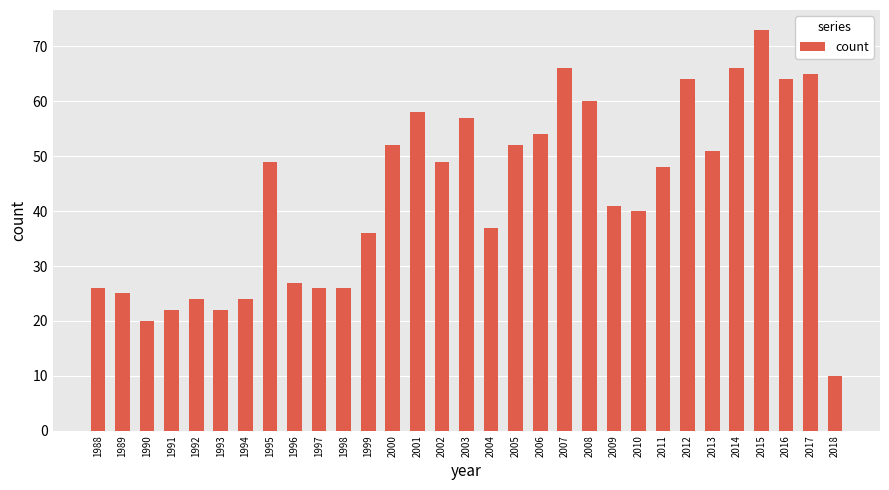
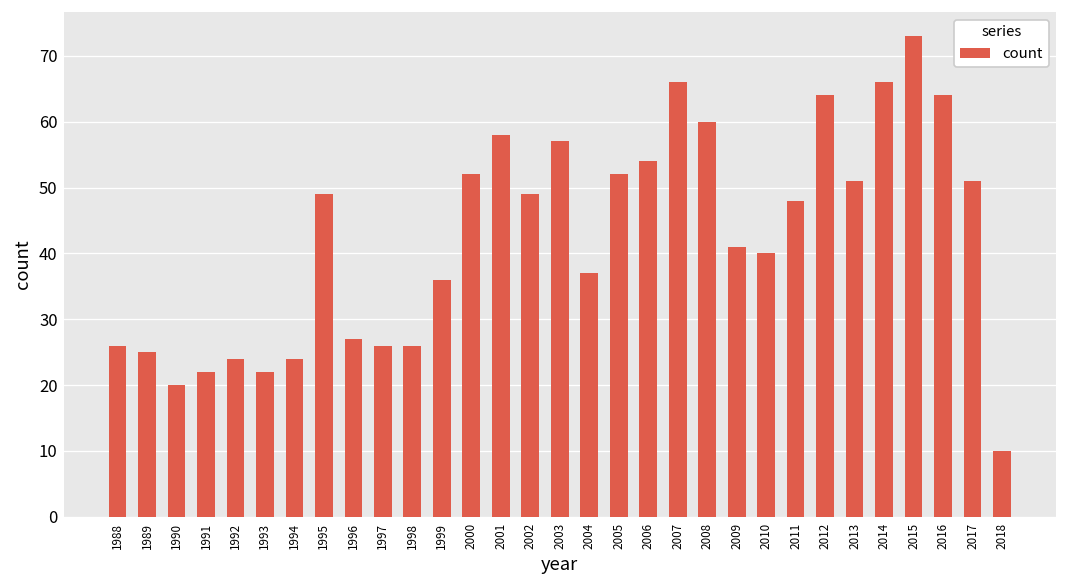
2017: 65 -> 51
